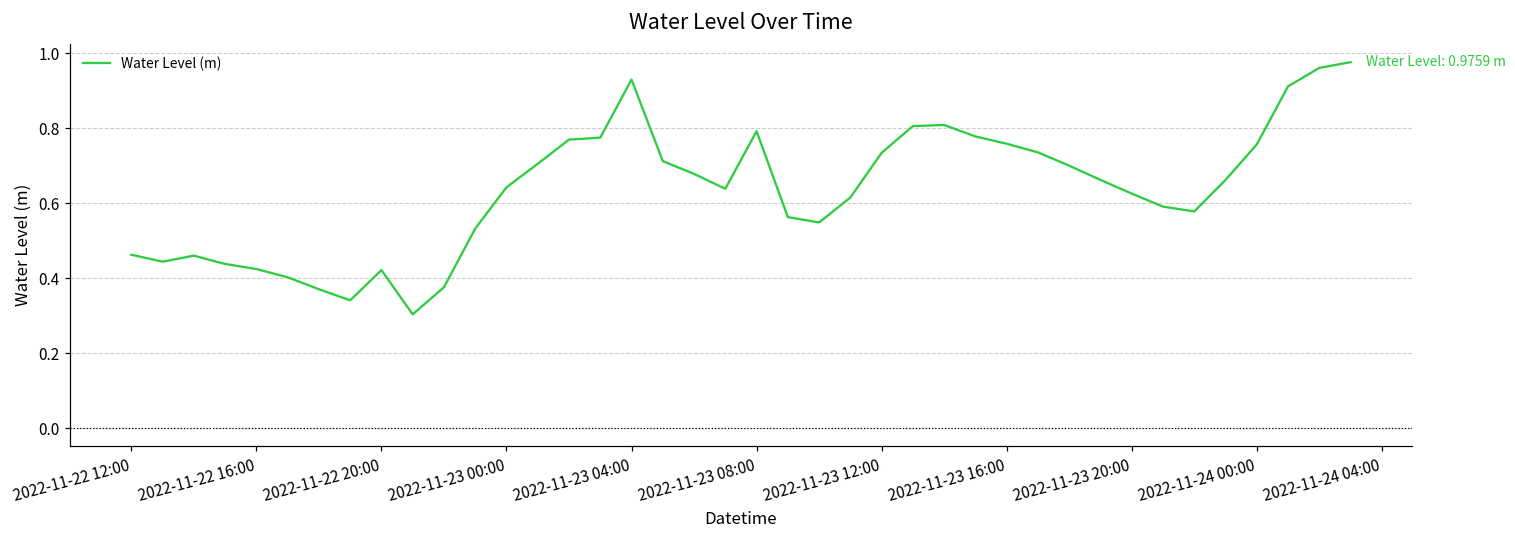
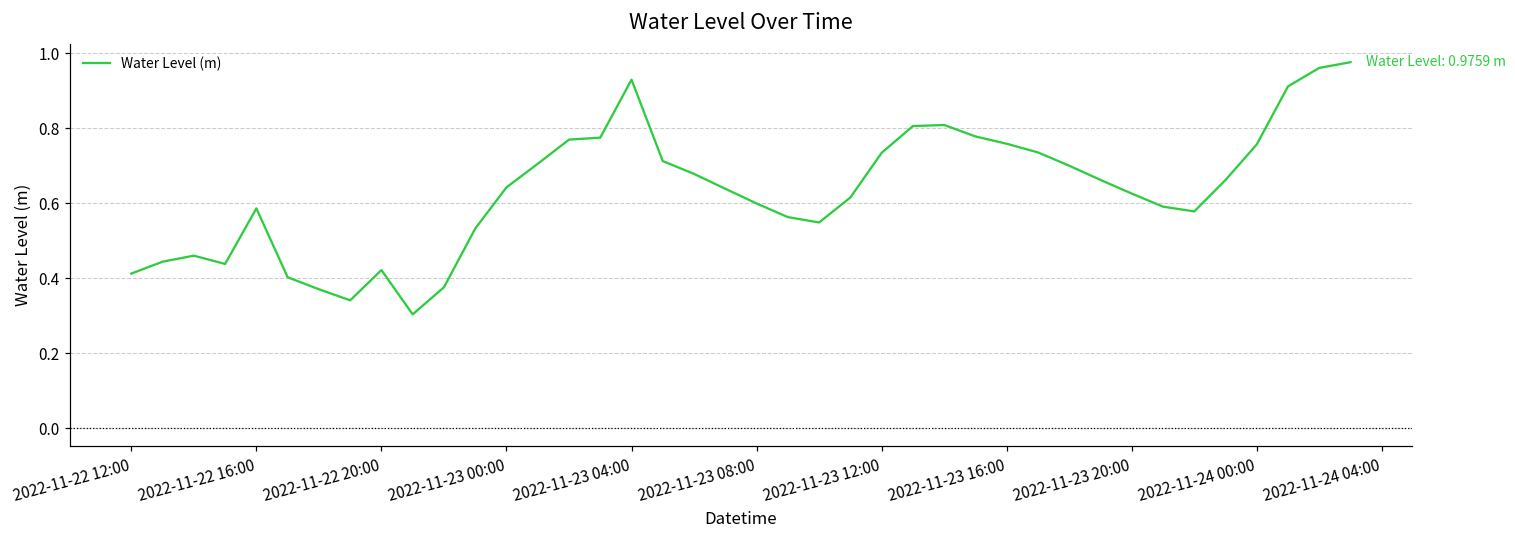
2022-11-22 12:00: 0.46 -> 0.41
2022-11-22 16:00: 0.42 -> 0.59
2022-11-23 08:00: 0.79 -> 0.60
